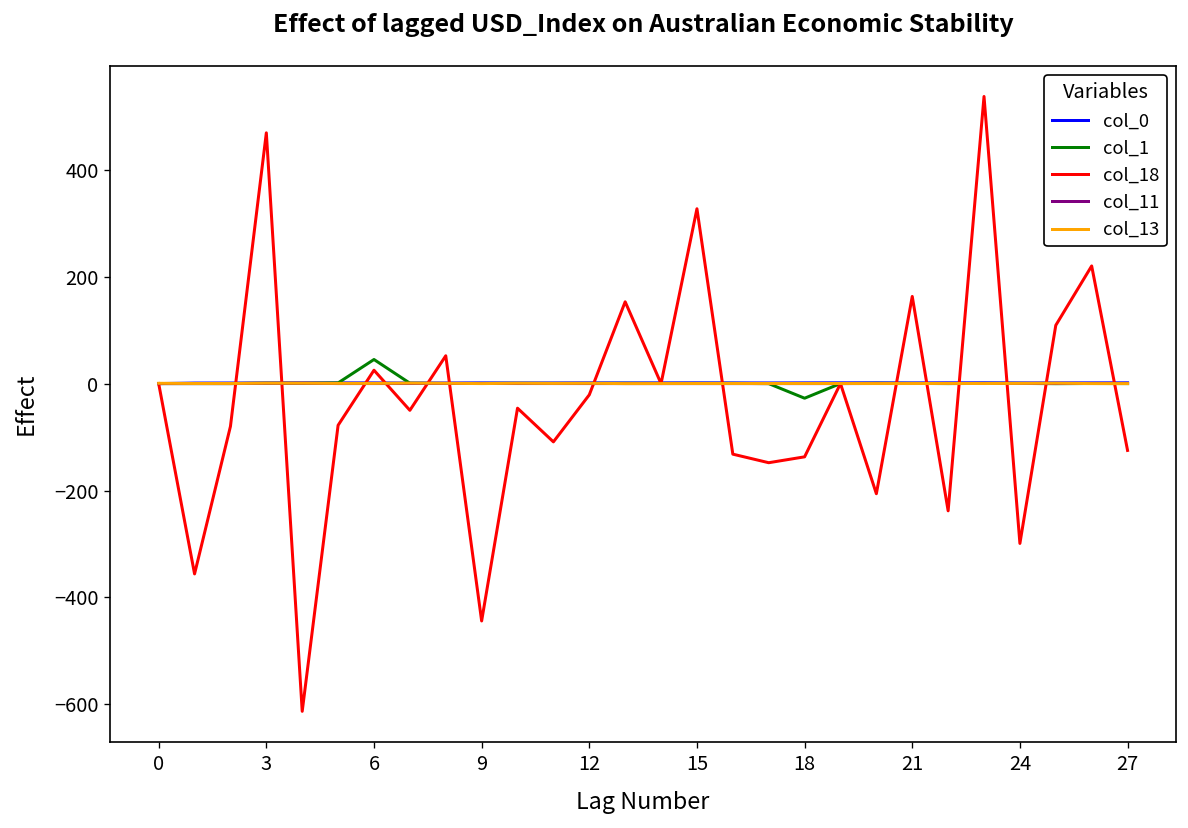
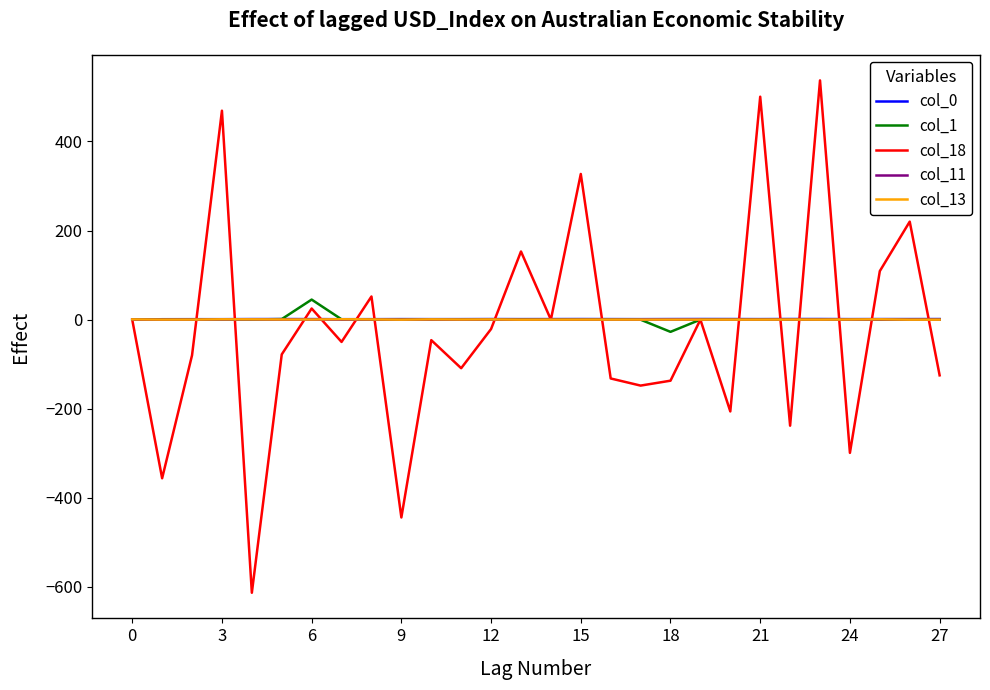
col_18, 21: 160 -> 500
